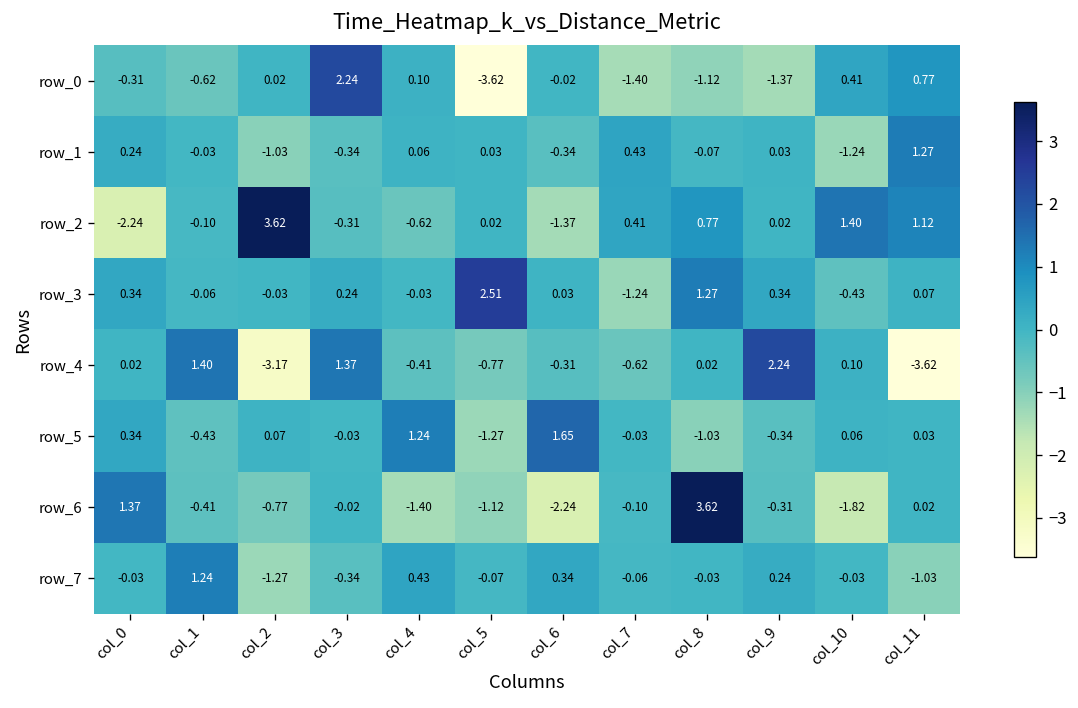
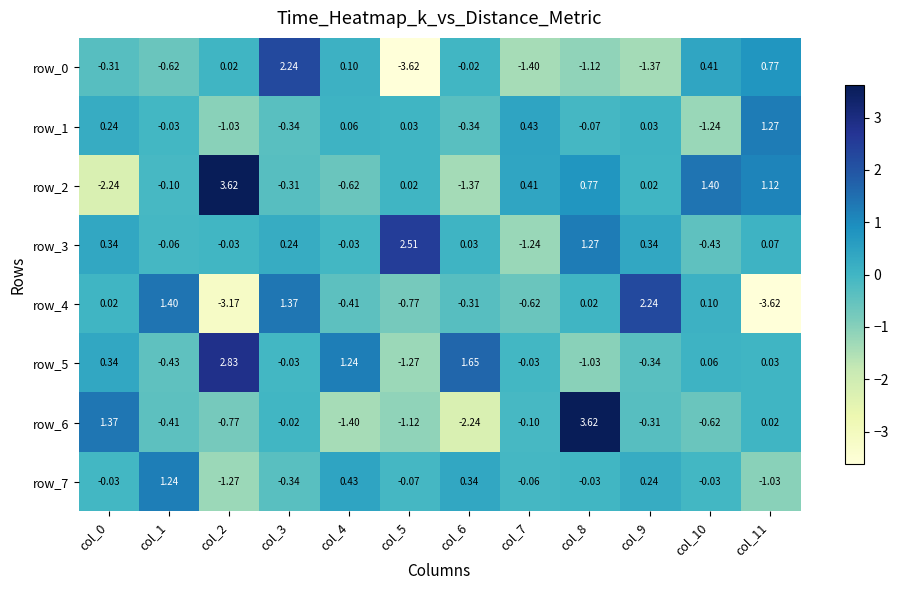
row_5, col_2: 0.07 -> 2.83
row_6, col_10: -1.82 -> -0.62
